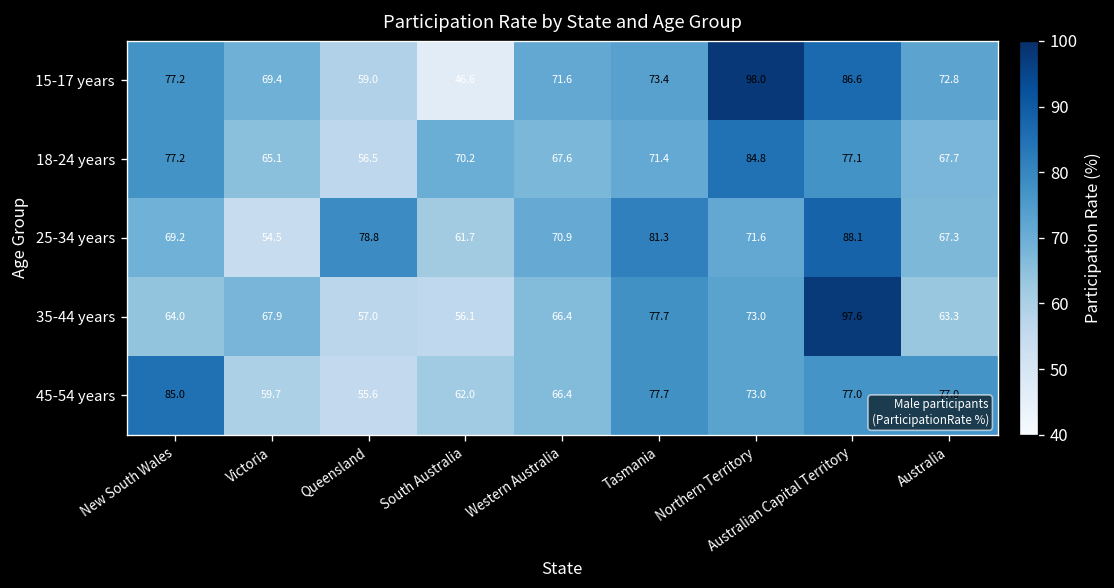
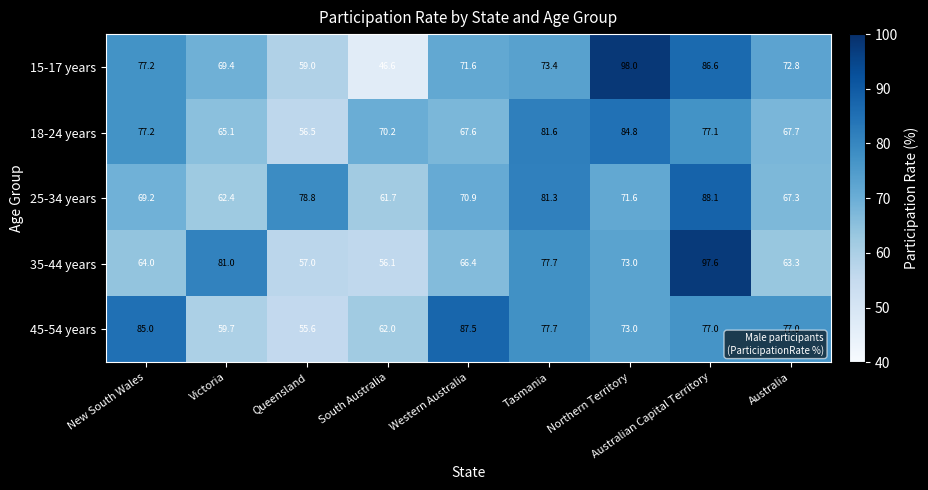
18-24 years, Tasmania: 71.4 -> 81.6
25-34 years, Victoria: 54.5 -> 62.4
35-44 years, Victoria: 67.9 -> 81.0
45-54 years, Western Australia: 66.4 -> 87.5
